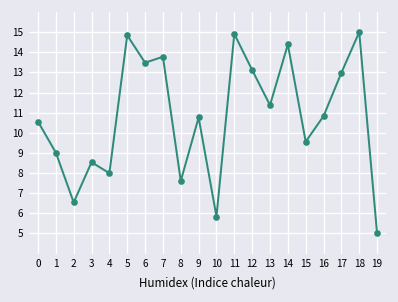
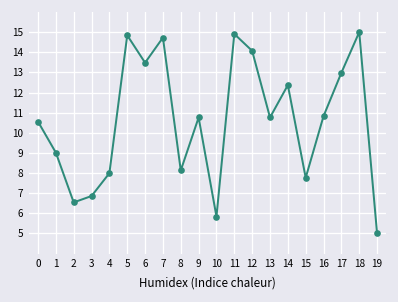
3: 8.5 -> 6.9
7: 13.8 -> 14.7
8: 7.6 -> 8.1
12: 13.1 -> 14.1
13: 11.4 -> 10.8
14: 14.4 -> 12.4
15: 9.6 -> 7.8
